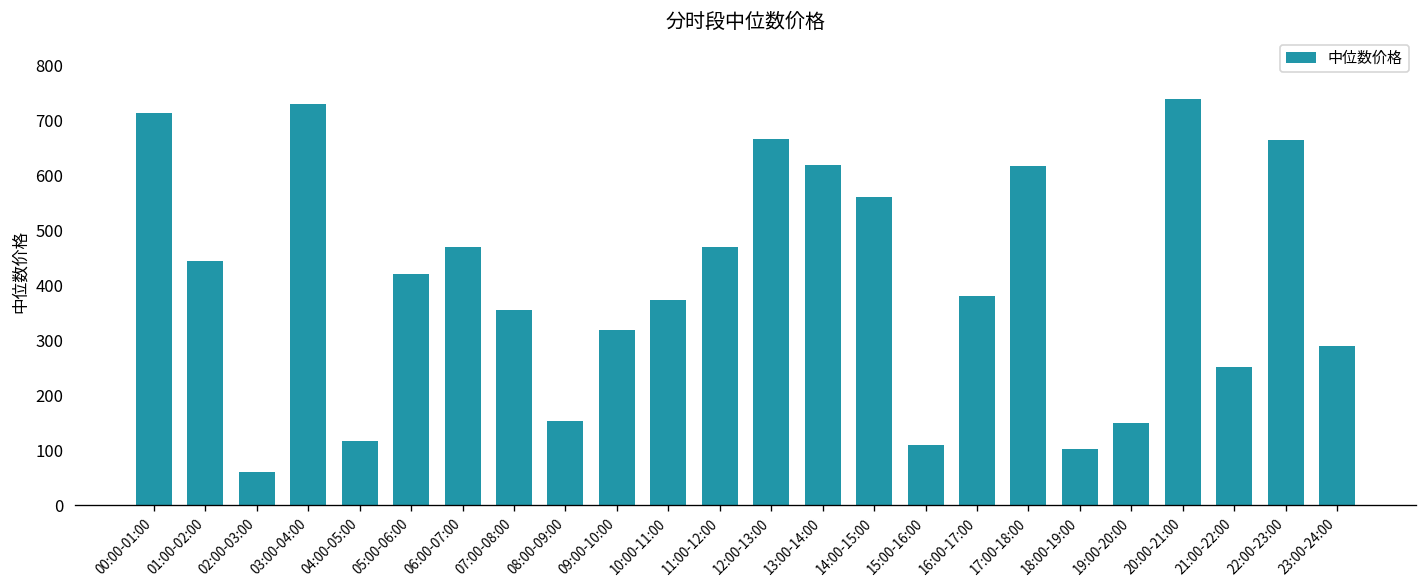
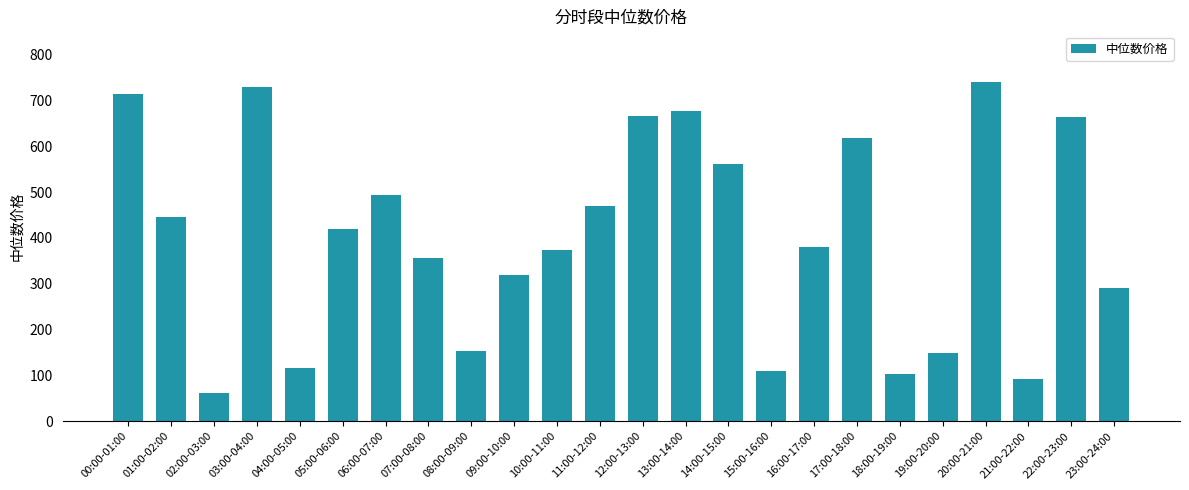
06:00-07:00: 470 -> 490
13:00-14:00: 620 -> 680
21:00-22:00: 250 -> 90
